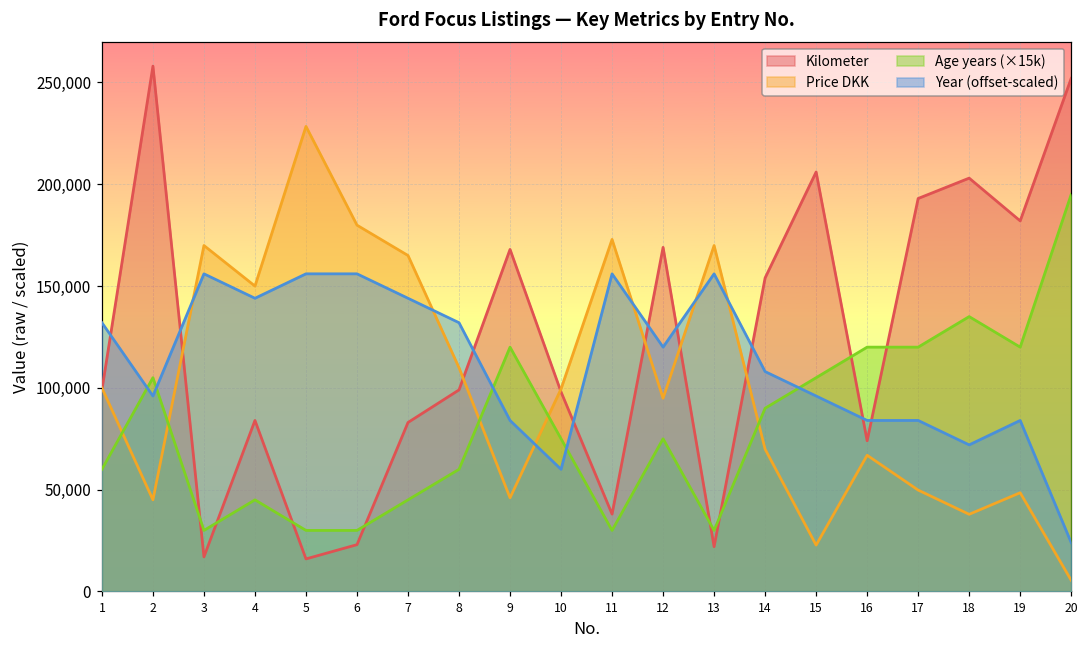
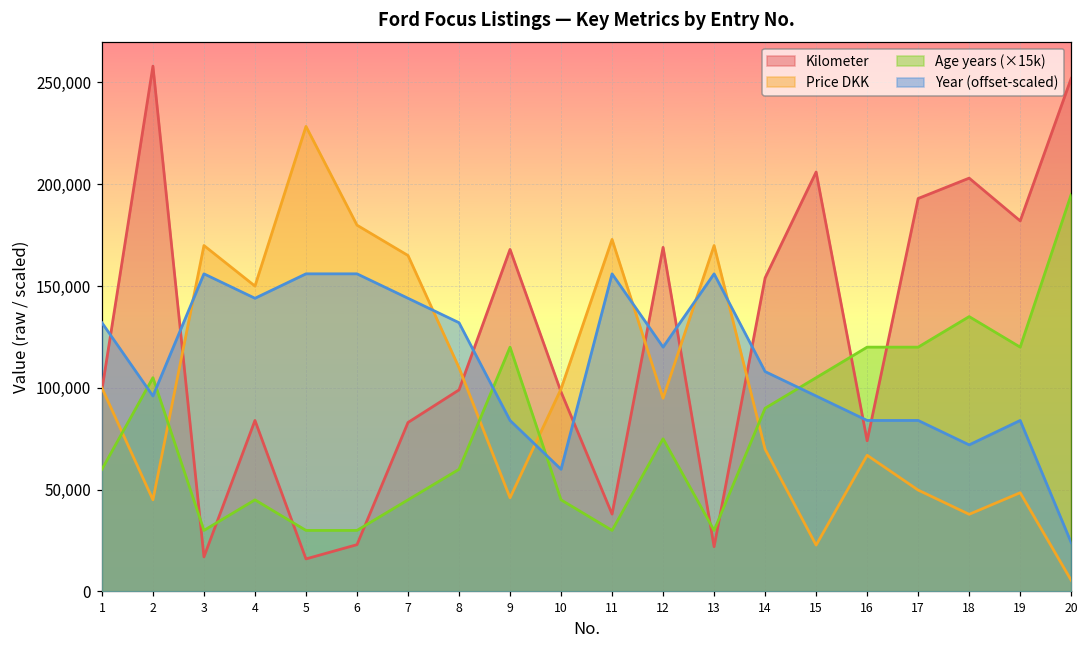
Age years (×15k), 10: 75,000 -> 45,000
